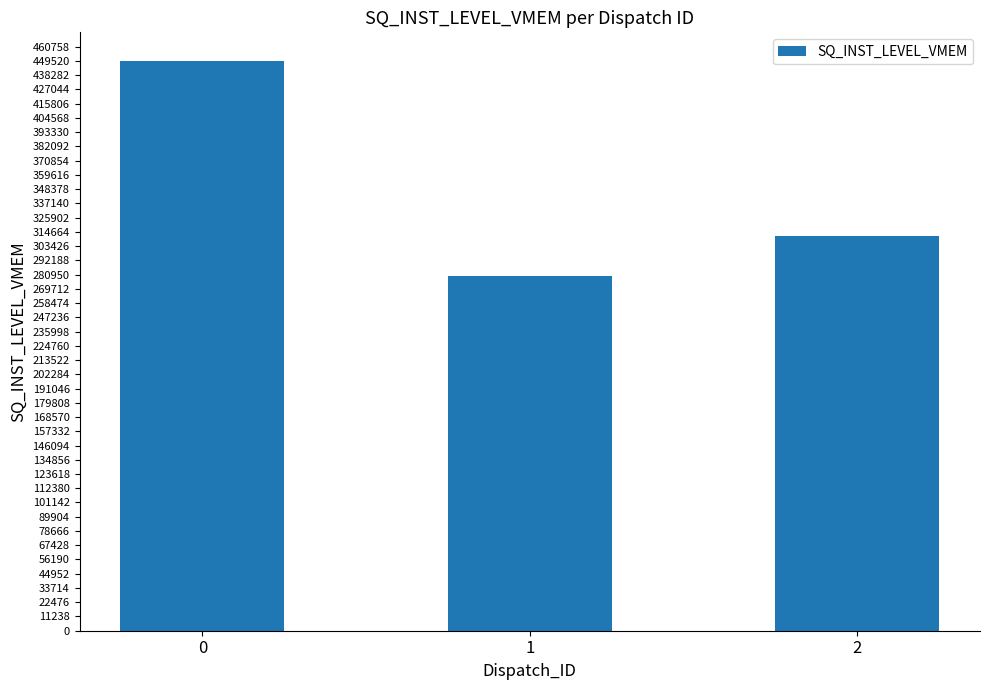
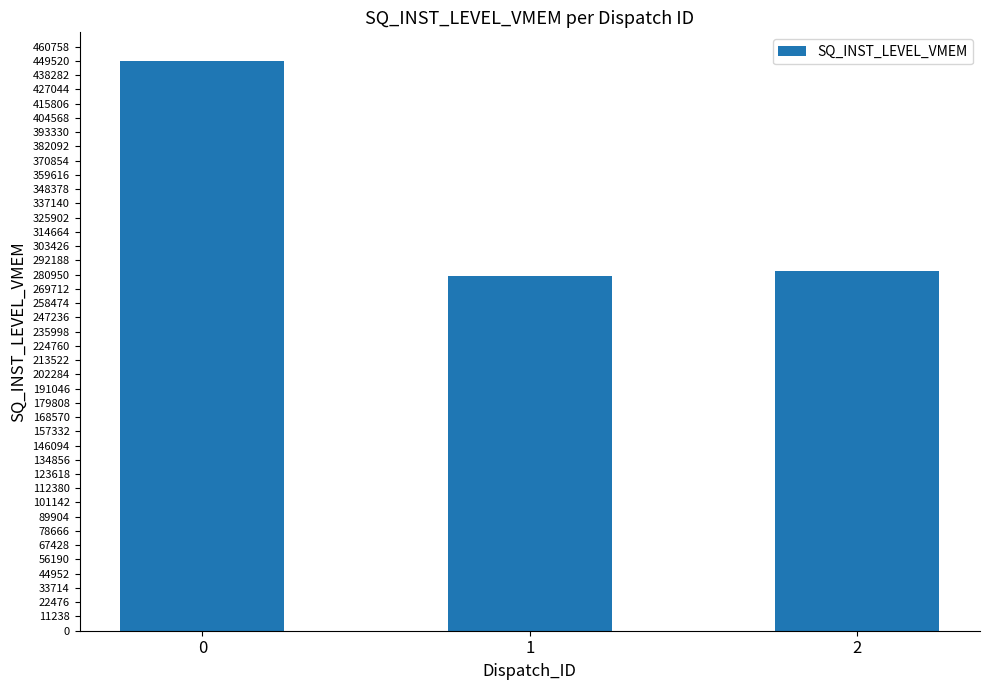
2: 312000 -> 284000
